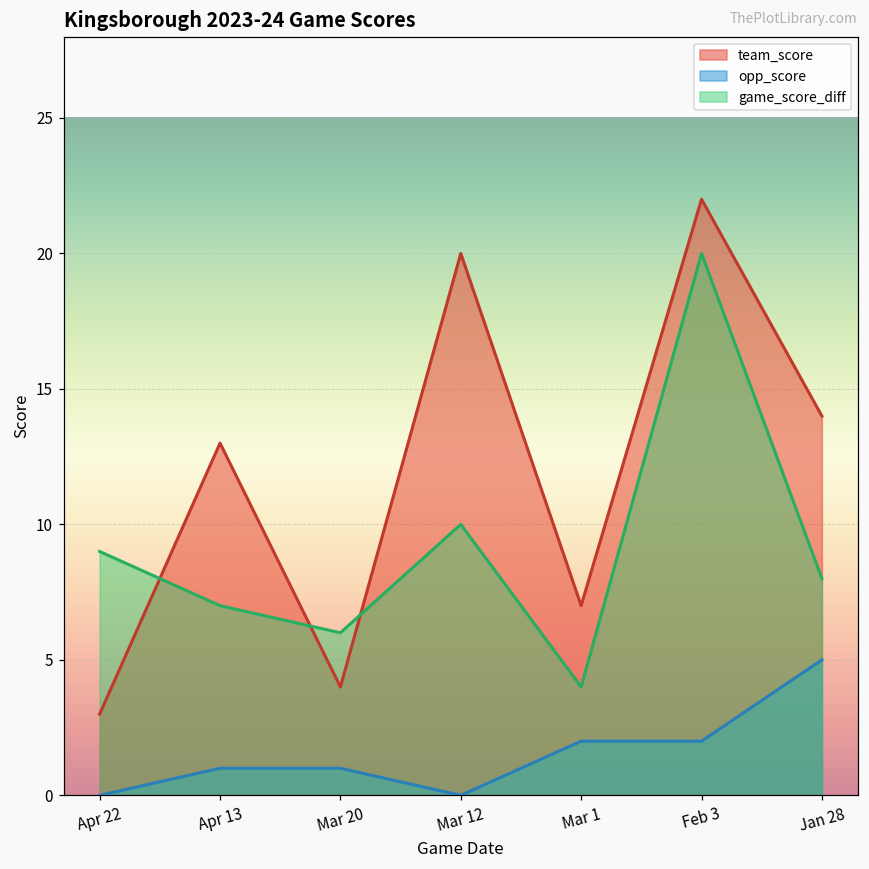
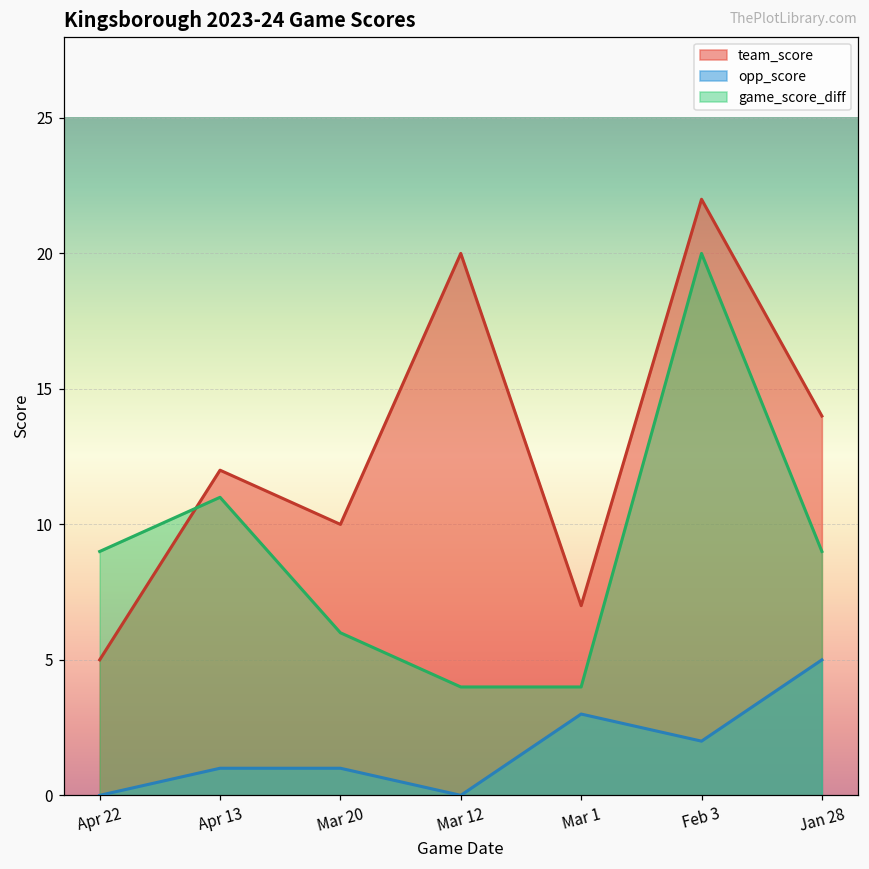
team_score, Apr 22: 3 -> 5
team_score, Apr 13: 13 -> 12
game_score_diff, Apr 13: 7 -> 11
team_score, Mar 20: 4 -> 10
game_score_diff, Mar 12: 10 -> 4
opp_score, Mar 1: 2 -> 3
game_score_diff, Jan 28: 8 -> 9
